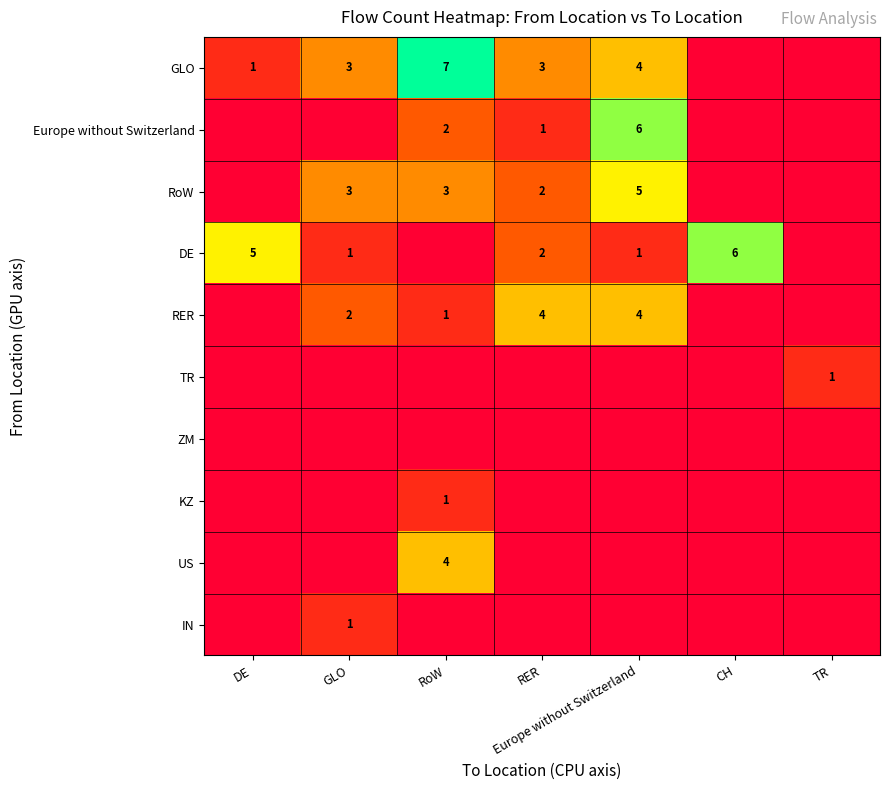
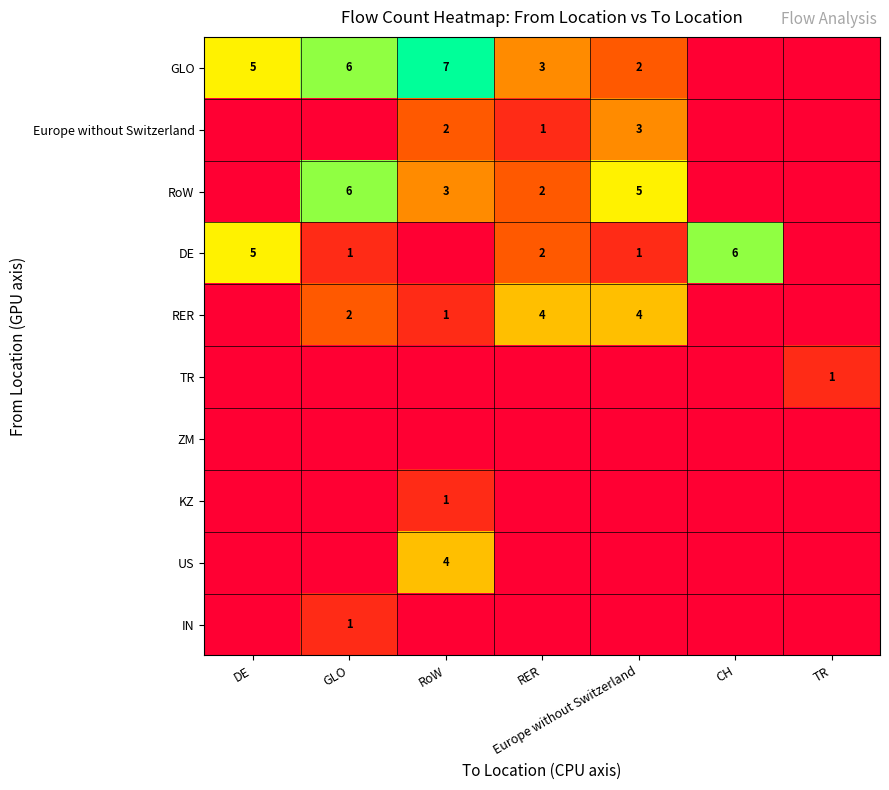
GLO, DE: 1 -> 5
GLO, GLO: 3 -> 6
GLO, Europe without Switzerland: 4 -> 2
Europe without Switzerland, Europe without Switzerland: 6 -> 3
RoW, GLO: 3 -> 6
